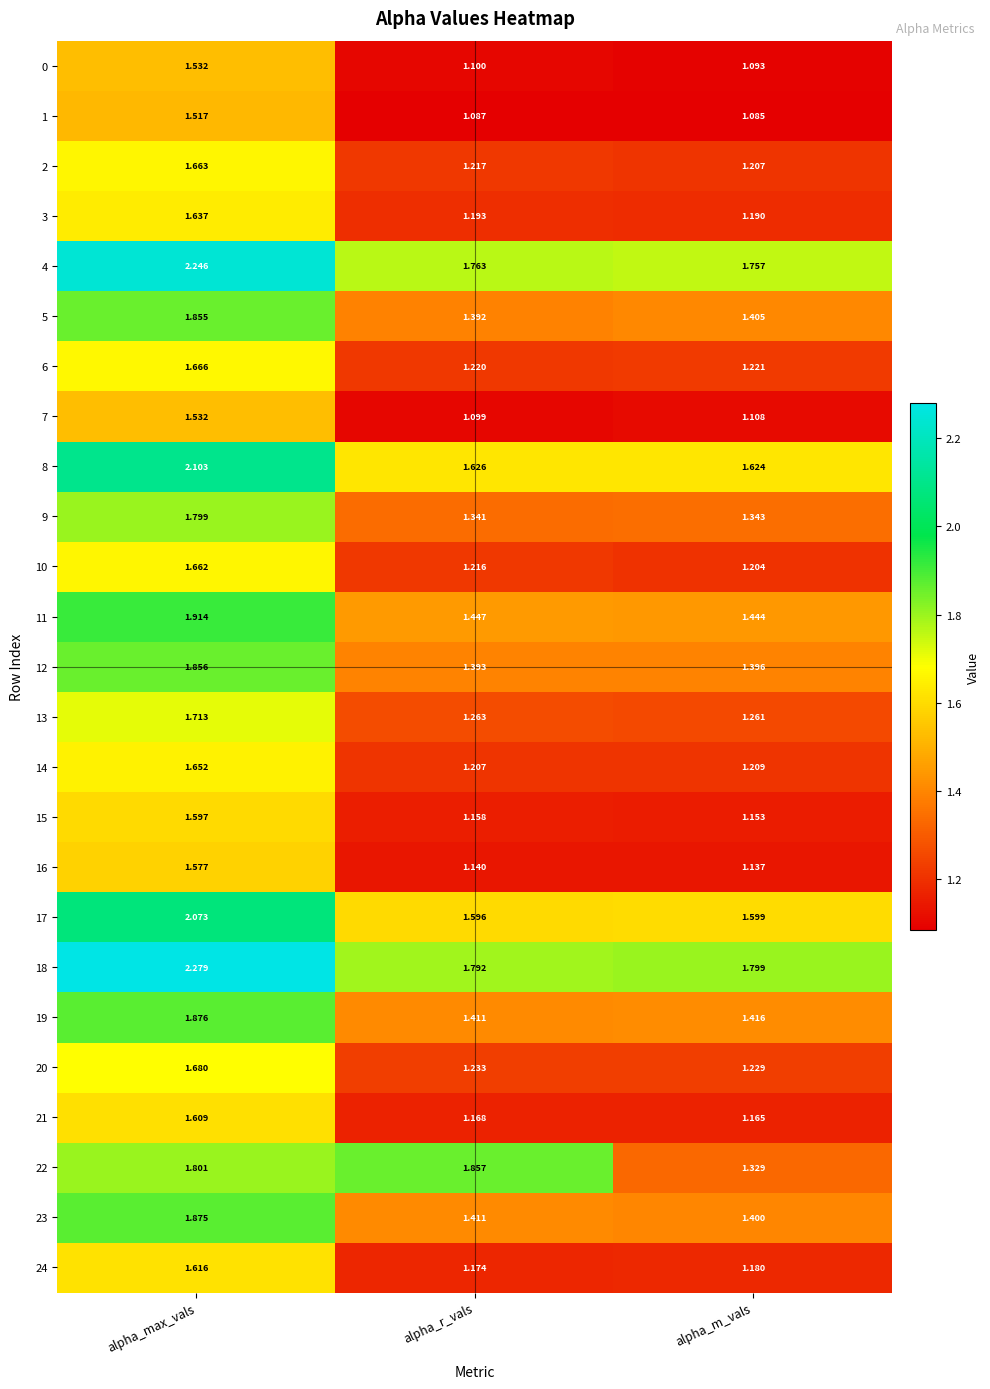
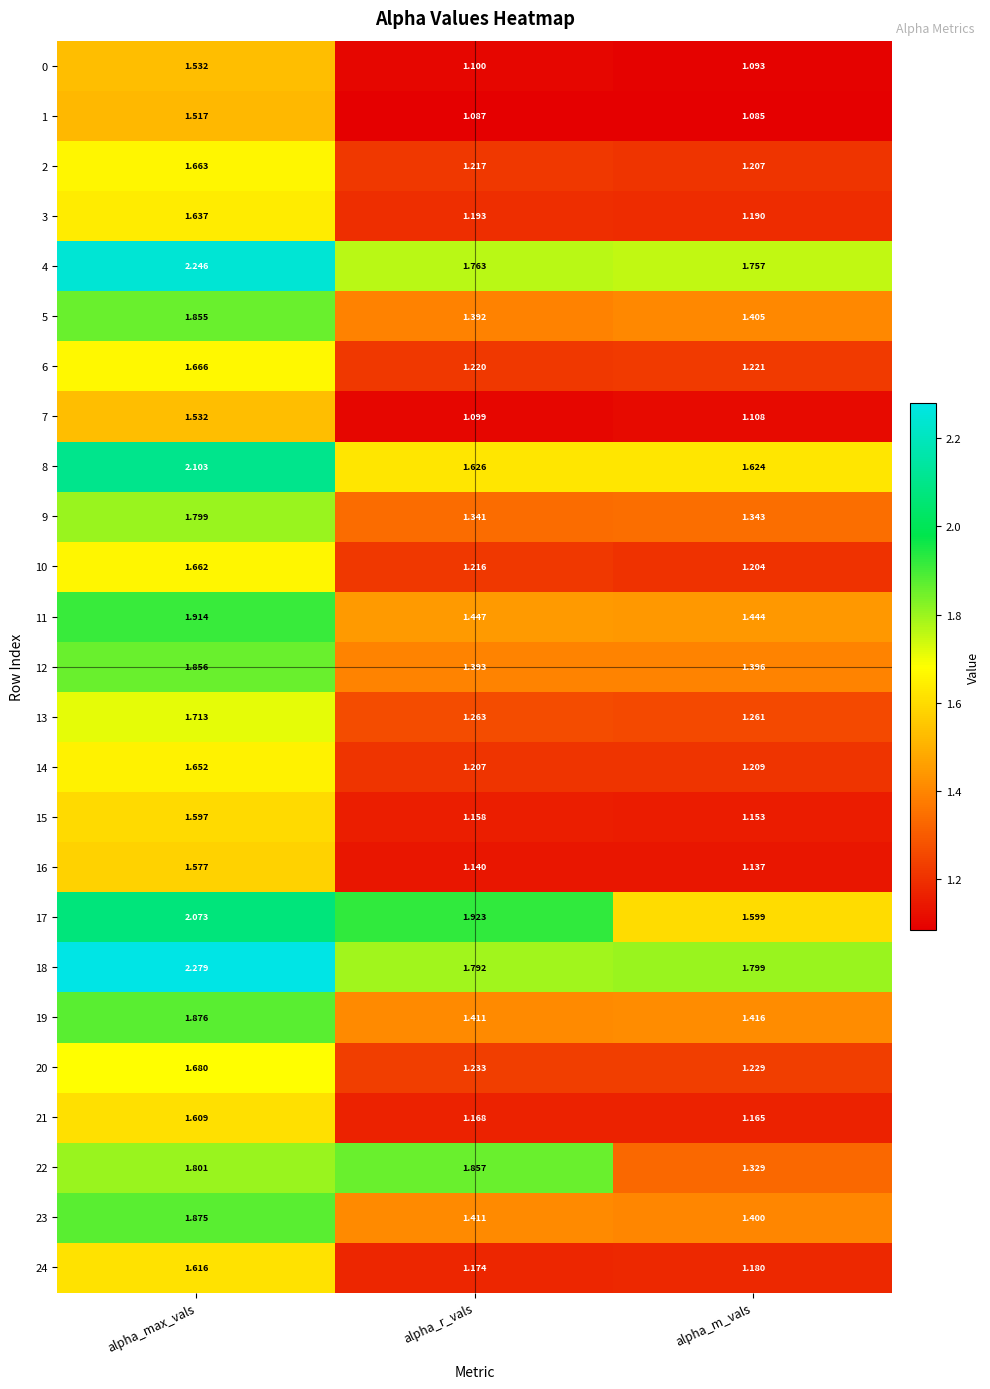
17, alpha_r_vals: 1.596 -> 1.923
